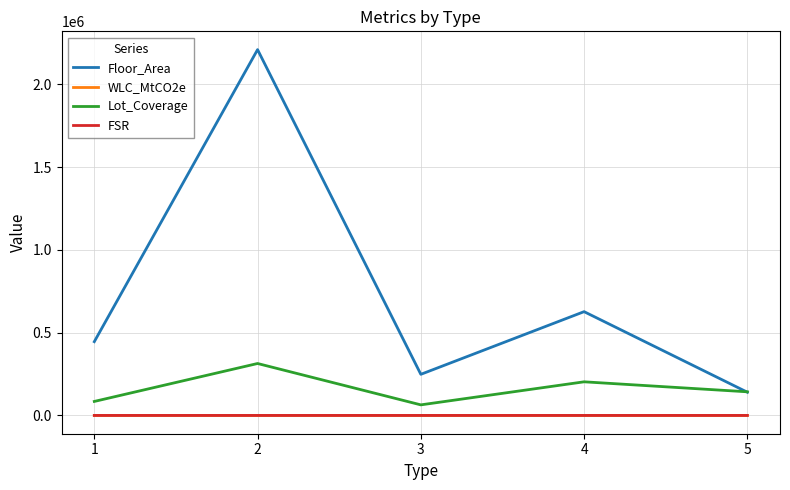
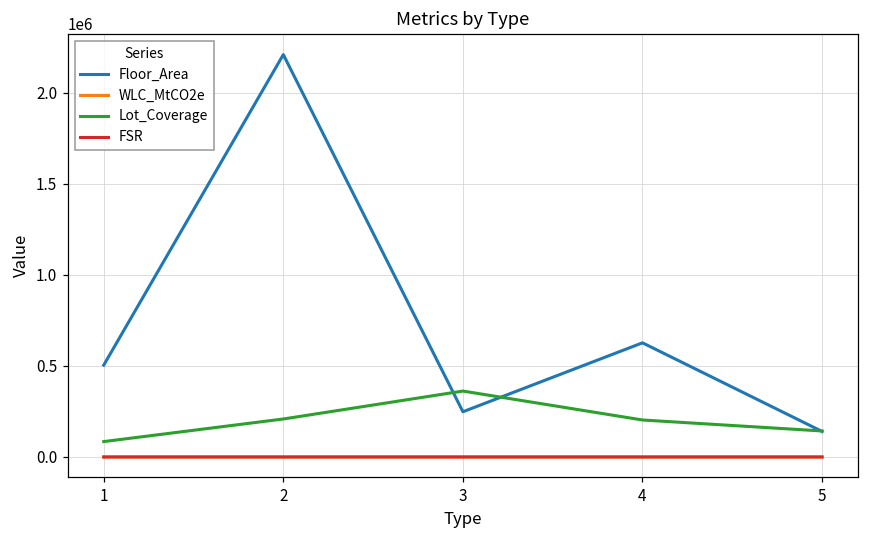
Floor_Area, 1: 450000 -> 500000
Lot_Coverage, 2: 310000 -> 210000
Lot_Coverage, 3: 60000 -> 360000
